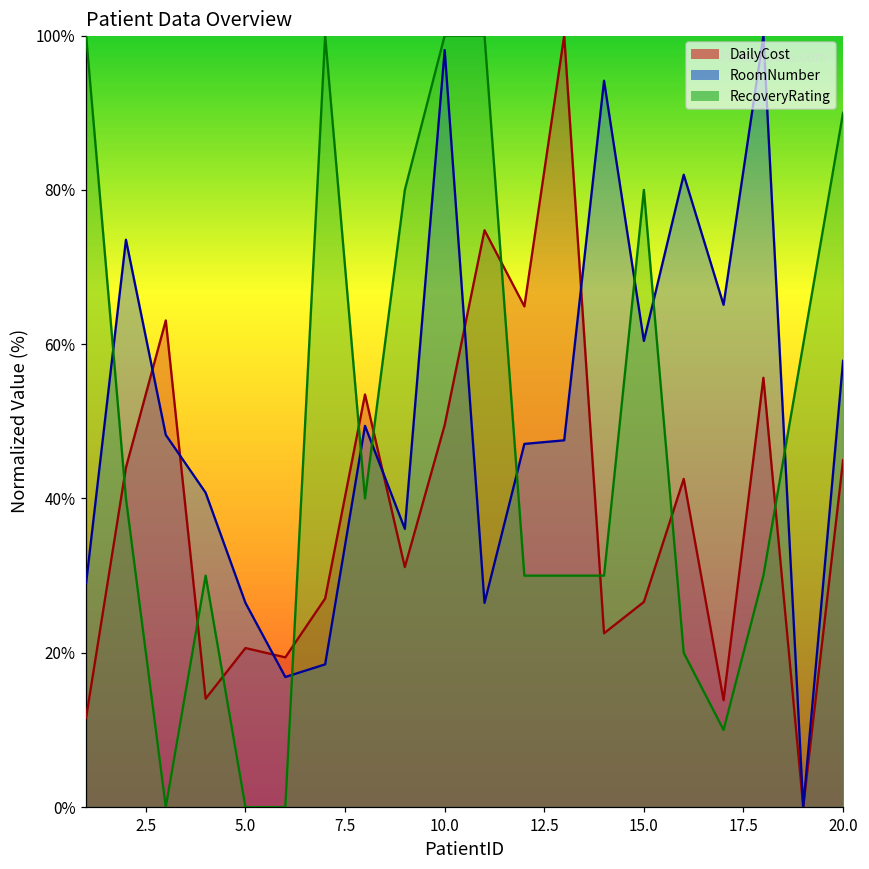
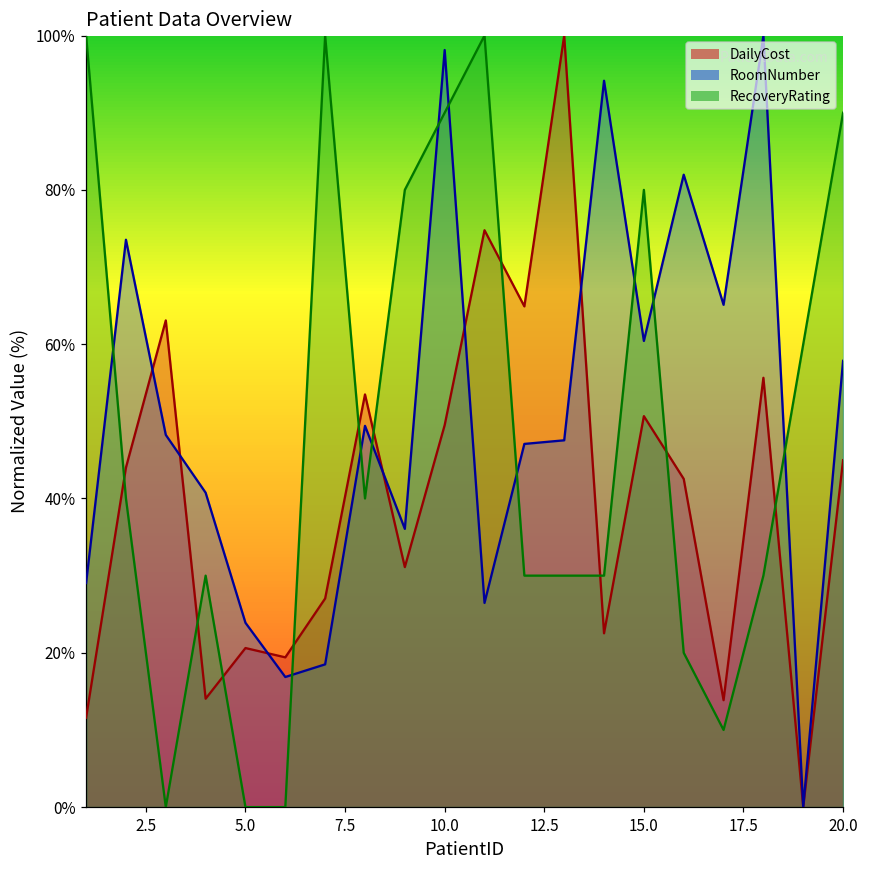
RoomNumber, 5.0: 26% -> 24%
RecoveryRating, 10.0: 100% -> 90%
DailyCost, 15.0: 27% -> 51%
